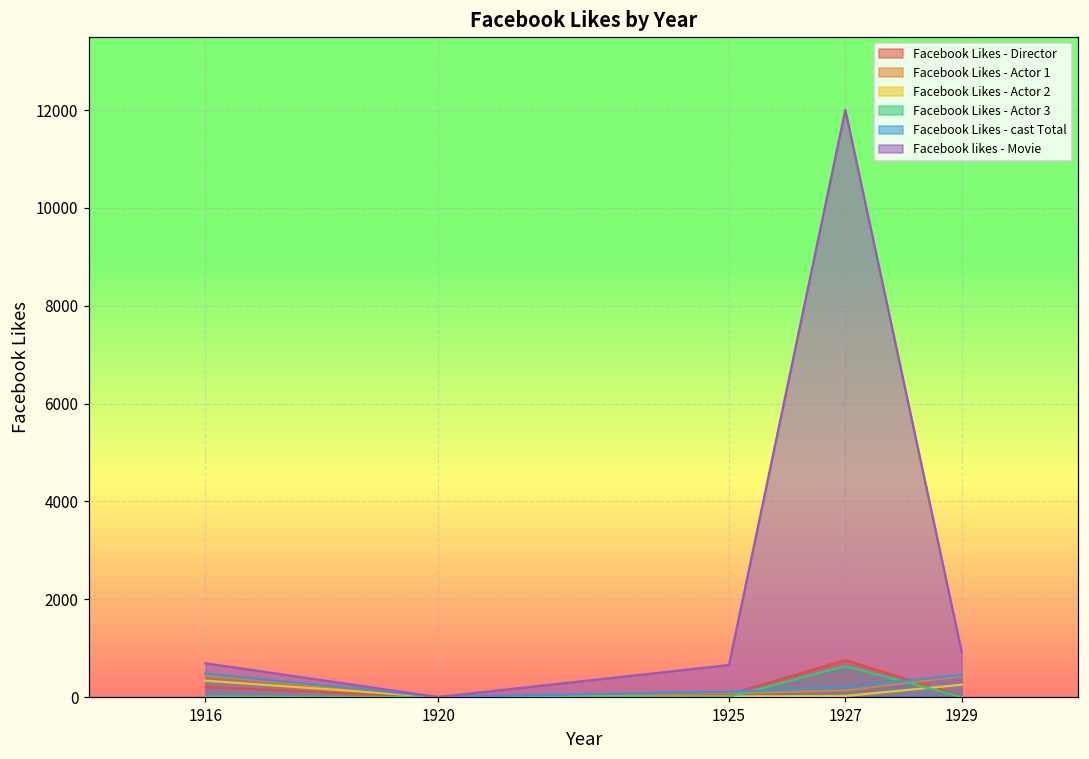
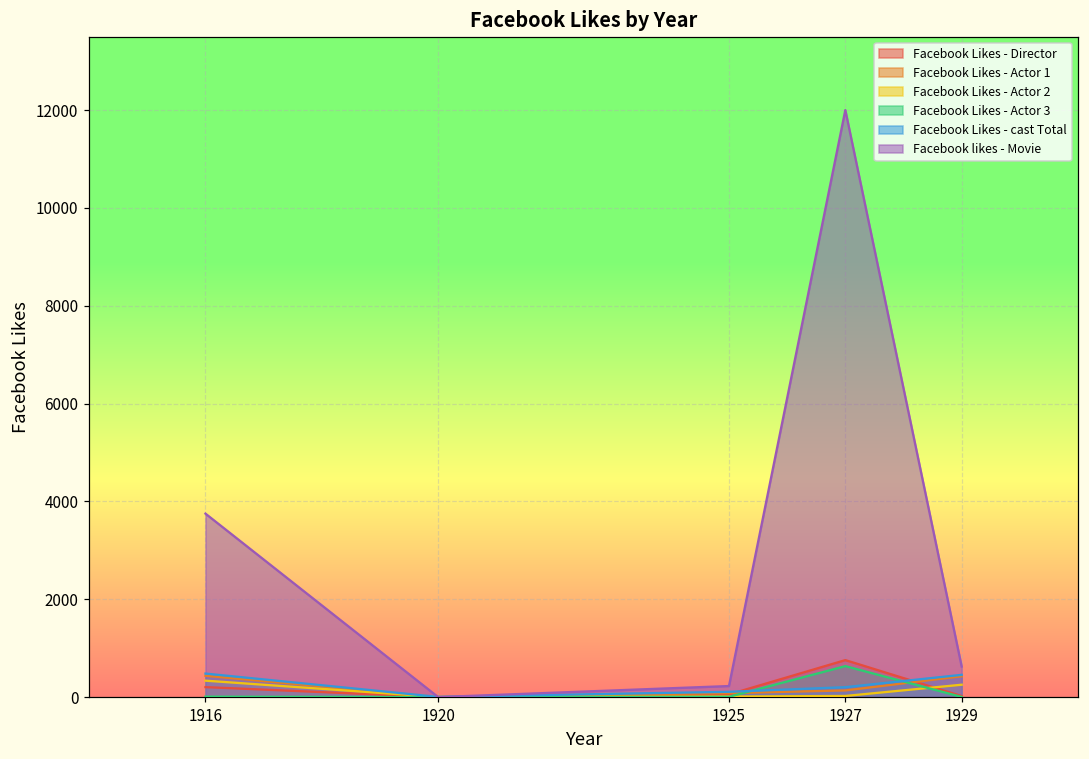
Facebook likes - Movie, 1916: 700 -> 3800
Facebook likes - Movie, 1925: 700 -> 200
Facebook likes - Movie, 1929: 900 -> 600
